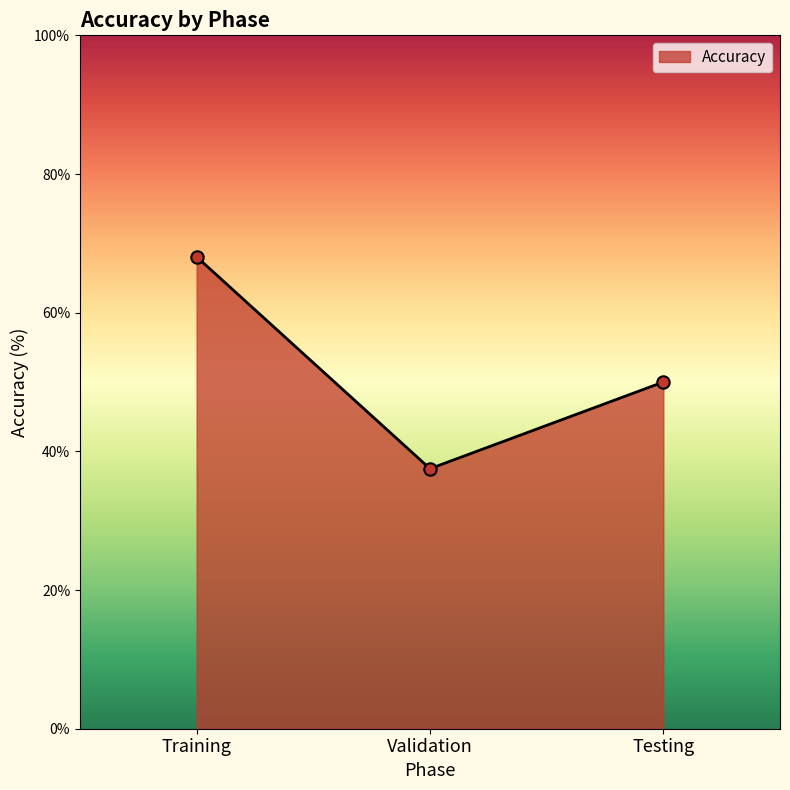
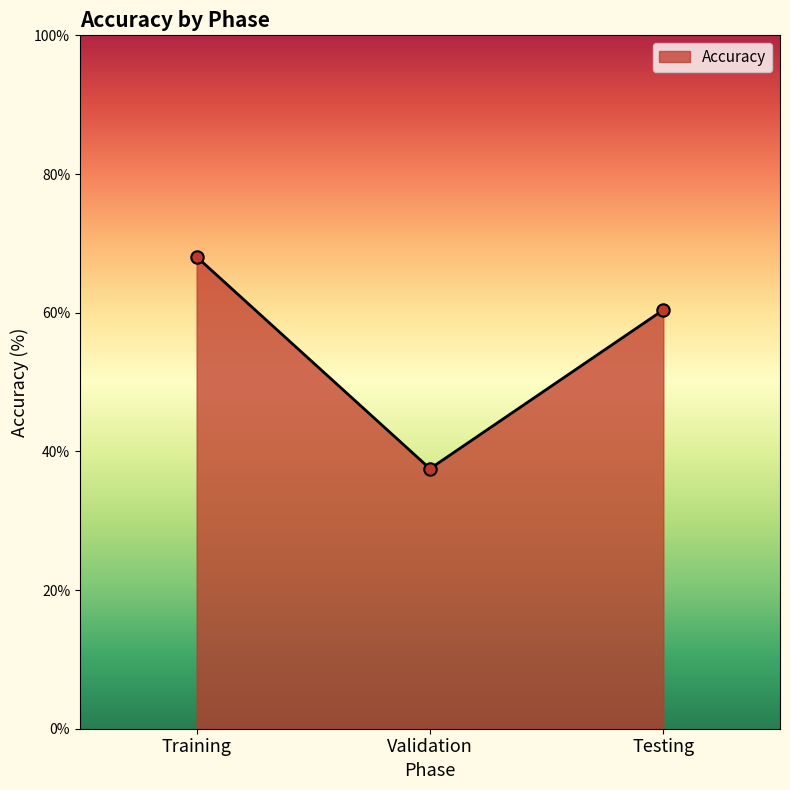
Testing: 50% -> 60%
